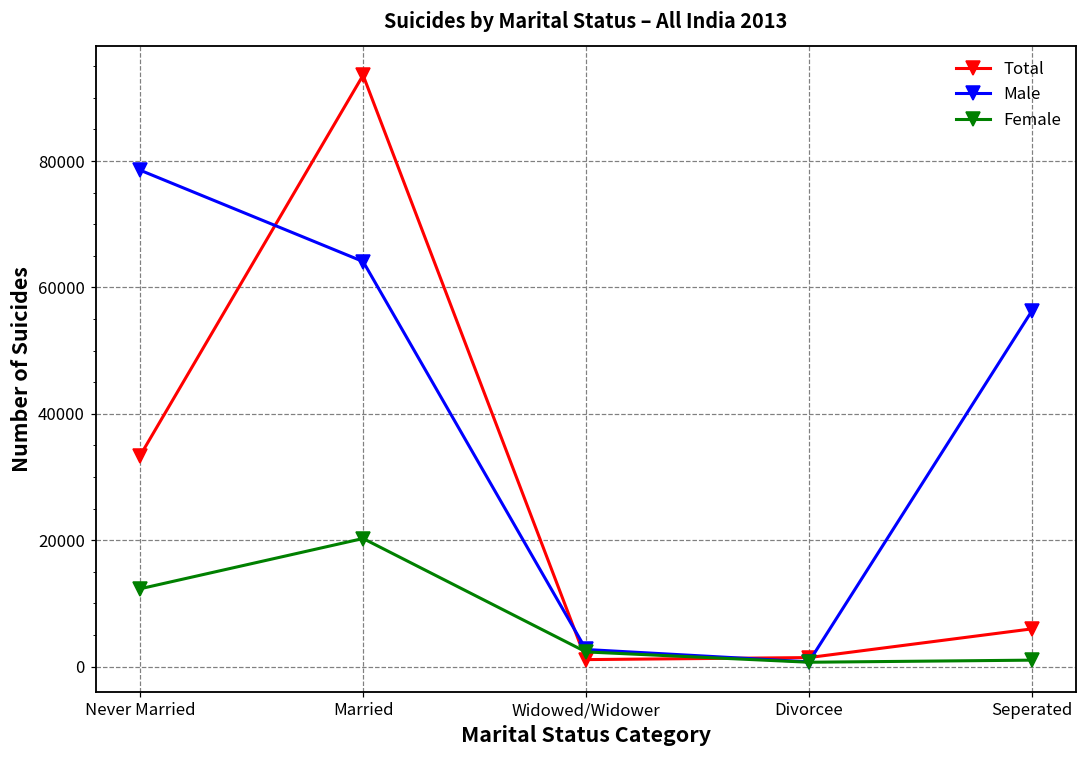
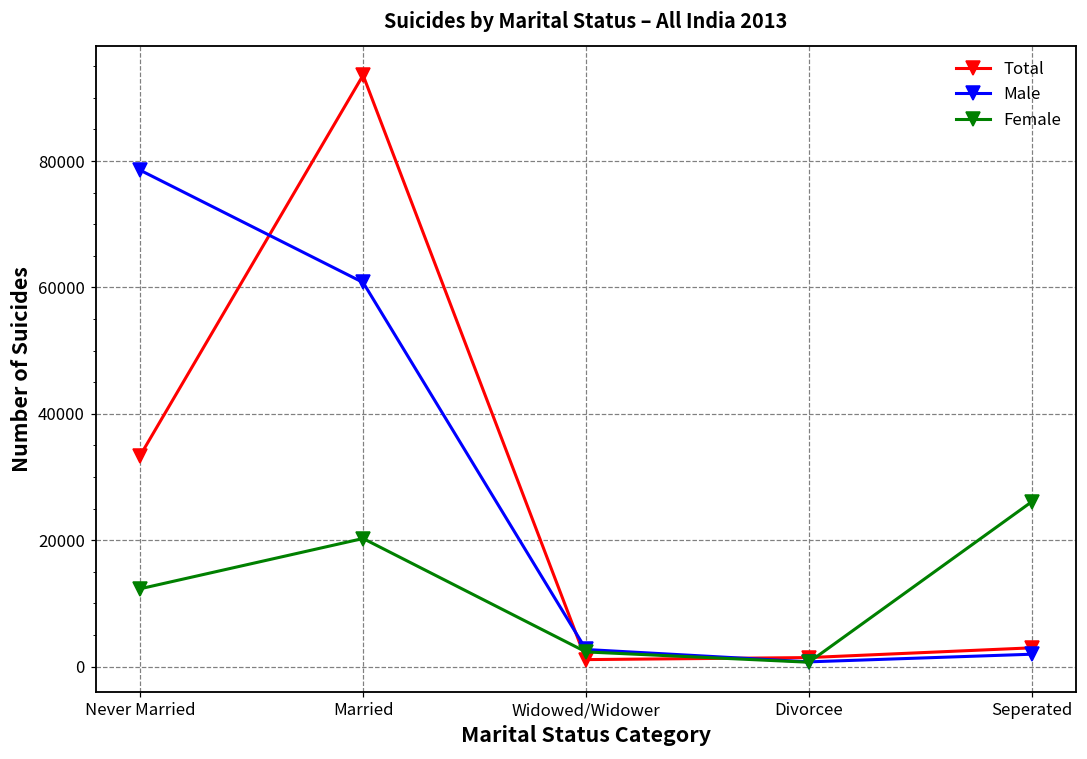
Male, Married: 64000 -> 61000
Total, Seperated: 6000 -> 3000
Male, Seperated: 56000 -> 2000
Female, Seperated: 1000 -> 26000
